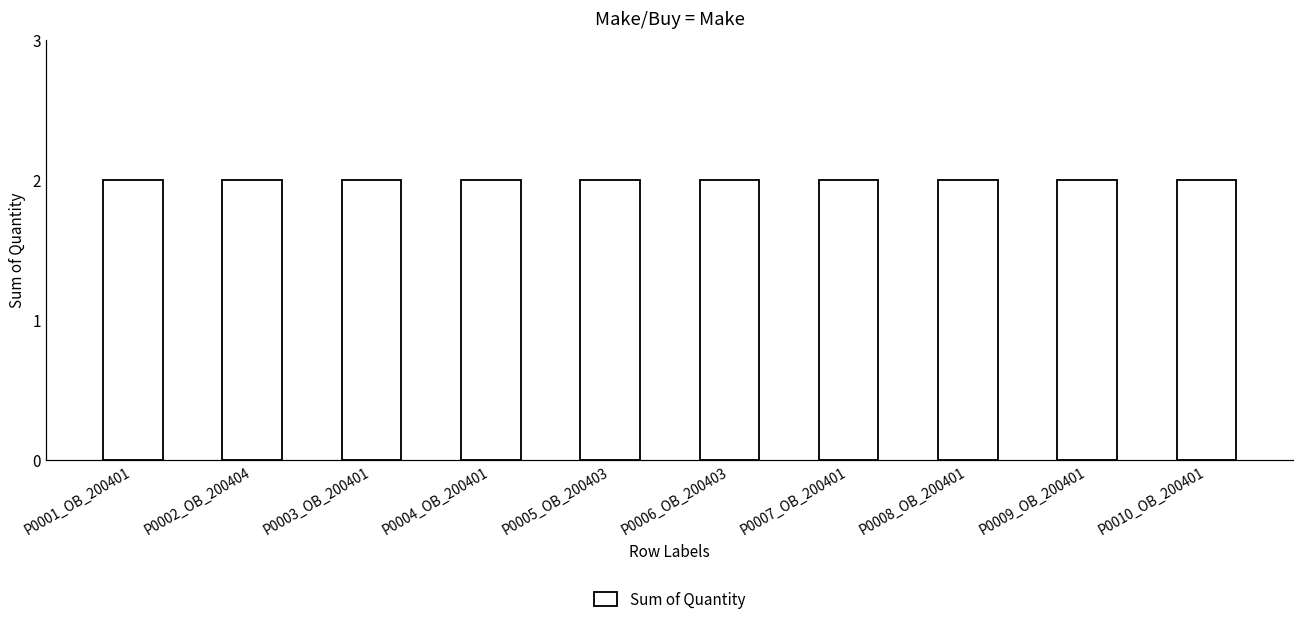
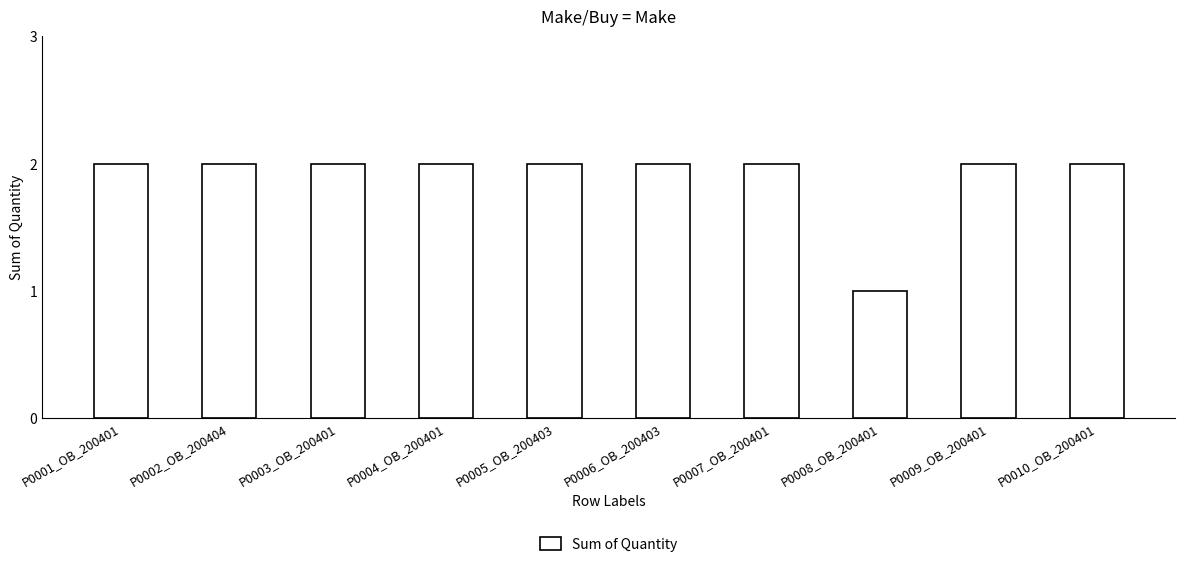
P0008_OB_200401: 2 -> 1
